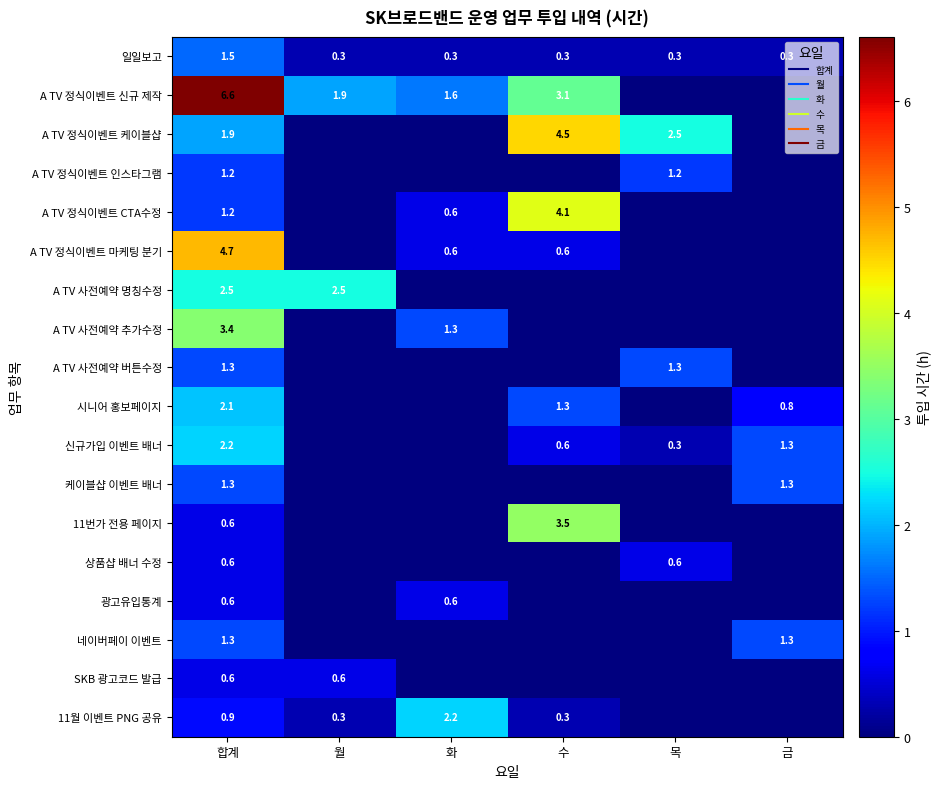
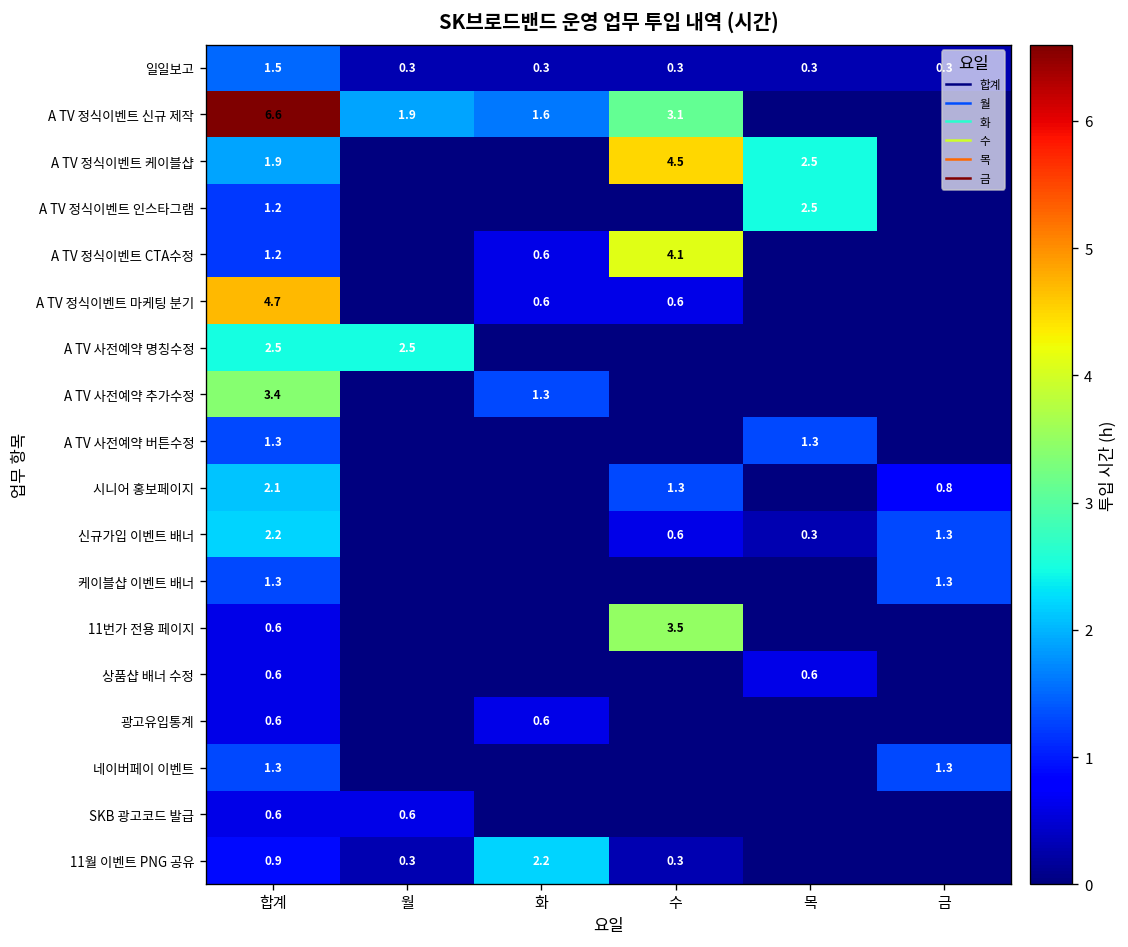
A TV 정식이벤트 인스타그램, 목: 1.2 -> 2.5
